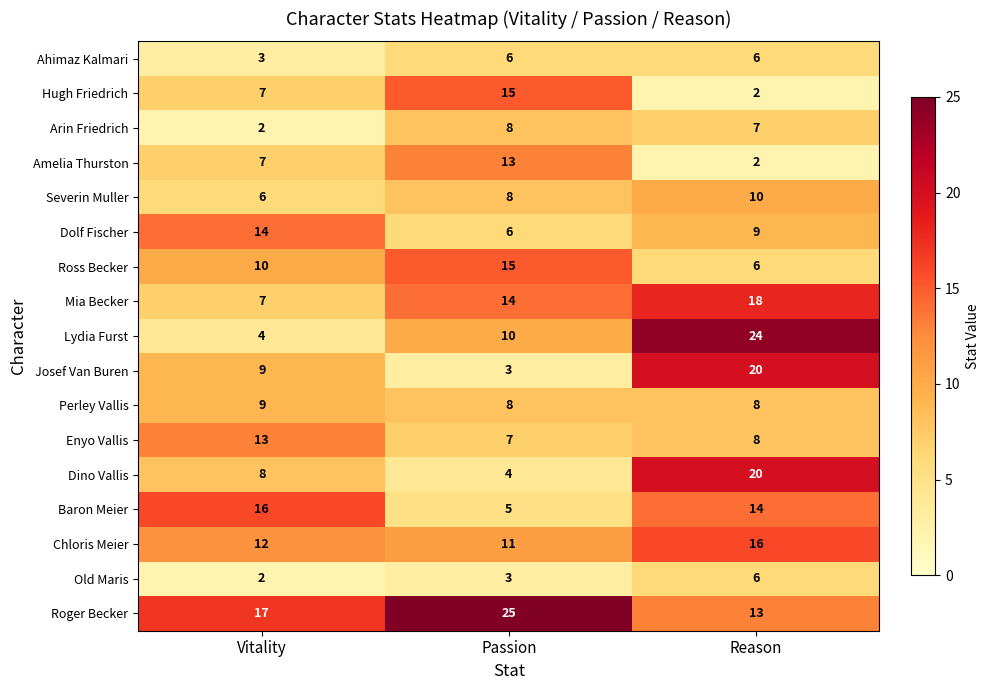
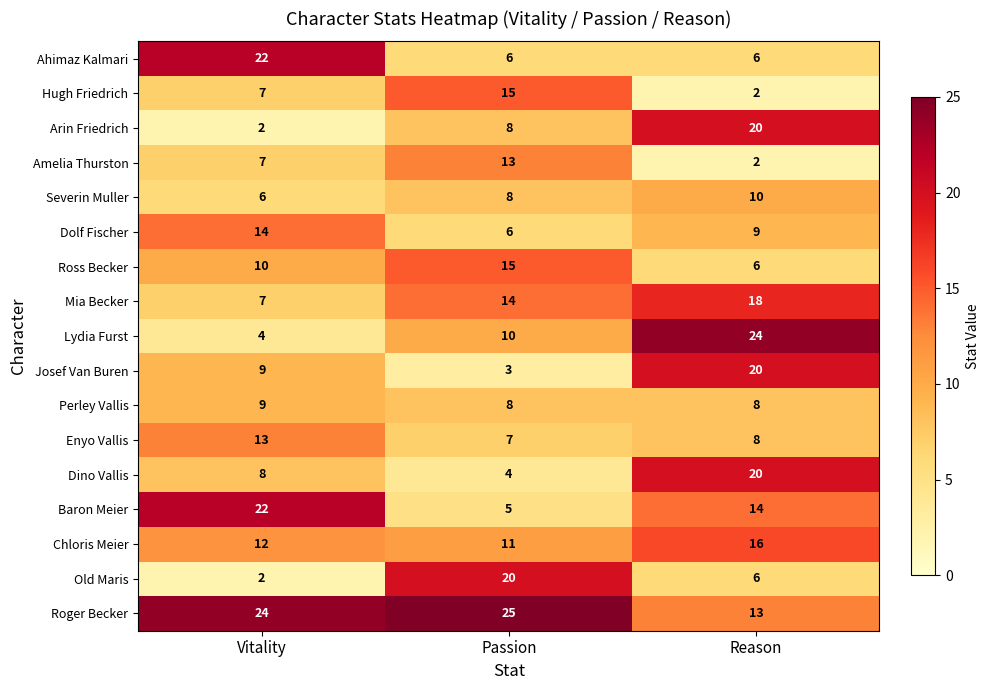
Ahimaz Kalmari, Vitality: 3 -> 22
Arin Friedrich, Reason: 7 -> 20
Baron Meier, Vitality: 16 -> 22
Old Maris, Passion: 3 -> 20
Roger Becker, Vitality: 17 -> 24
